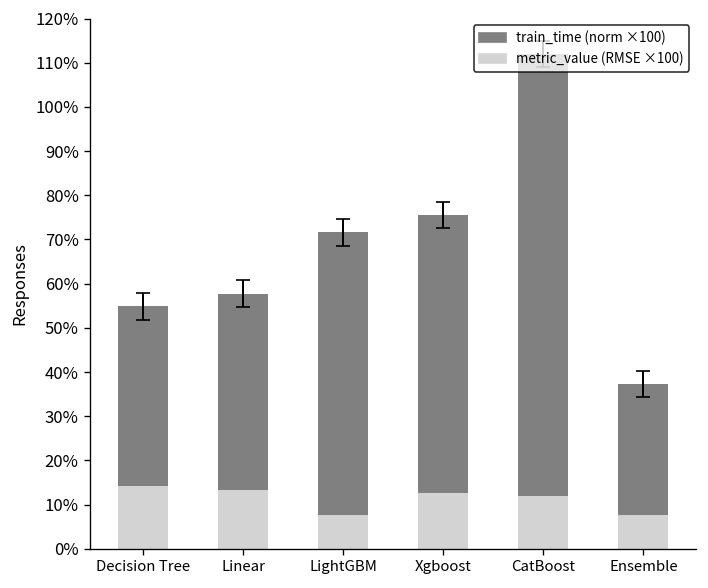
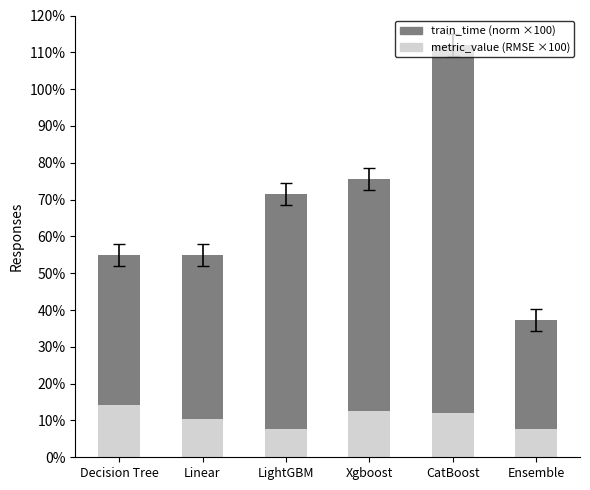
metric_value (RMSE ×100), Linear: 13% -> 10%
